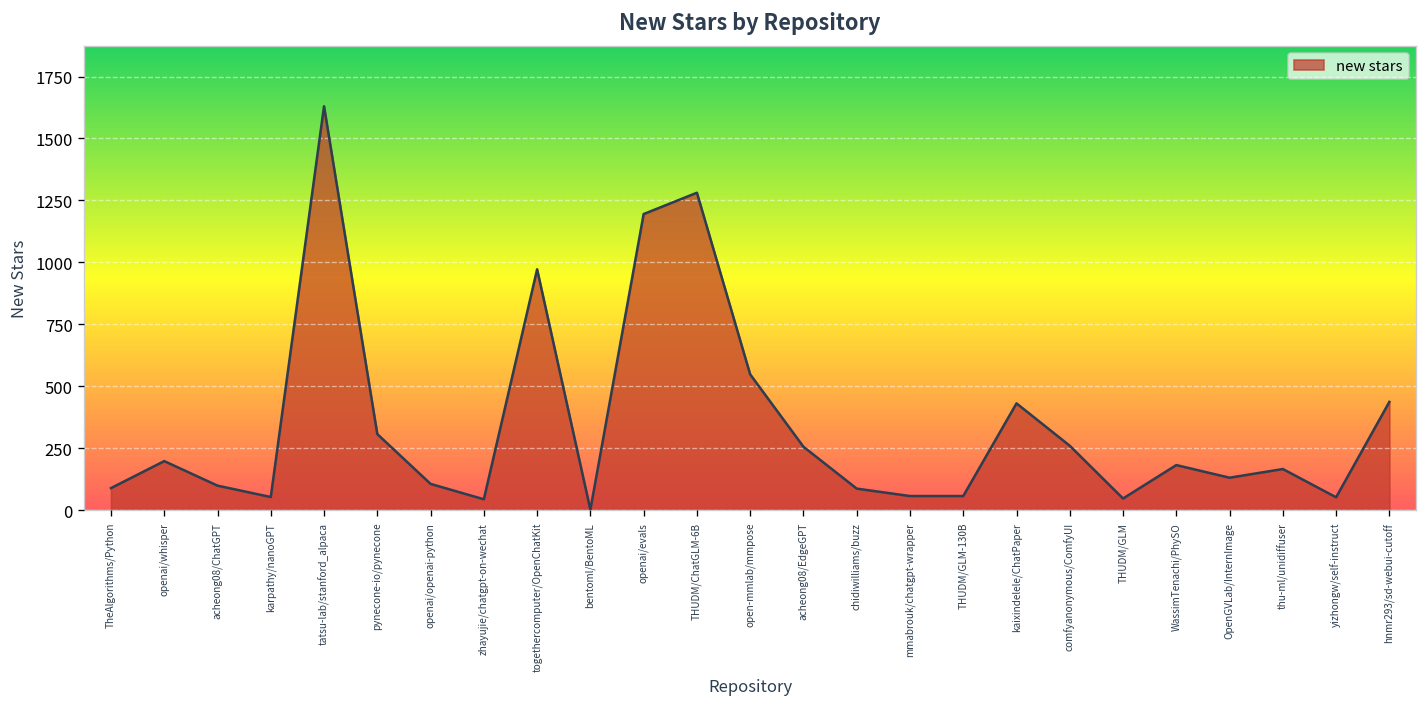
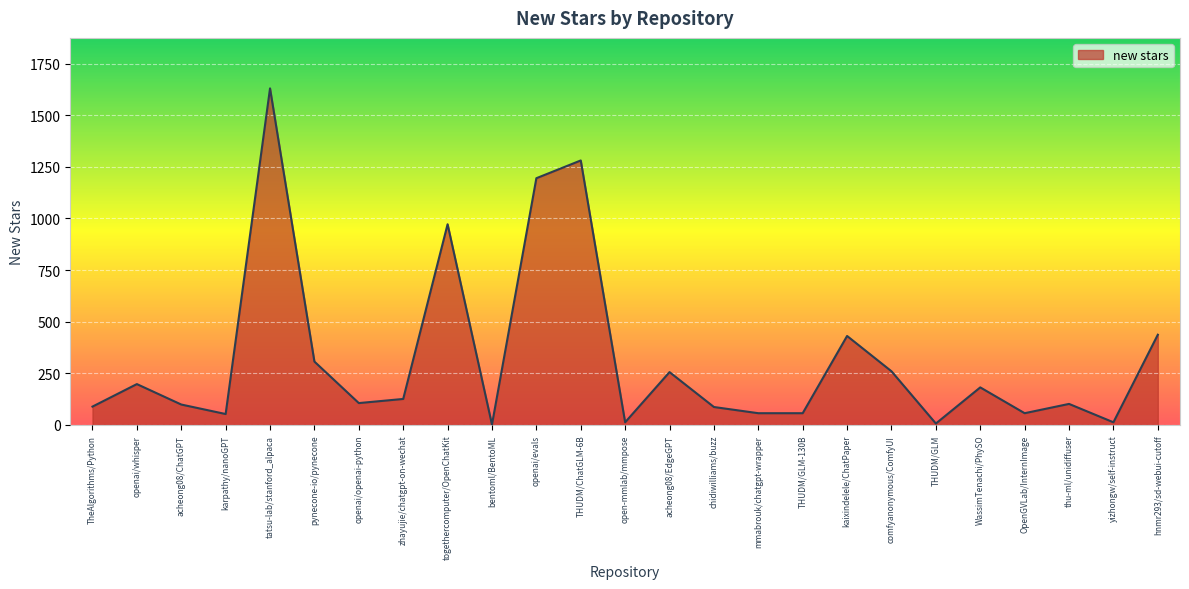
zhayujie/chatgpt-on-wechat: 40 -> 130
open-mmlab/mmpose: 550 -> 10
THUDM/GLM: 50 -> 10
OpenGVLab/InternImage: 130 -> 60
thu-ml/unidiffuser: 170 -> 100
yizhongw/self-instruct: 50 -> 10
